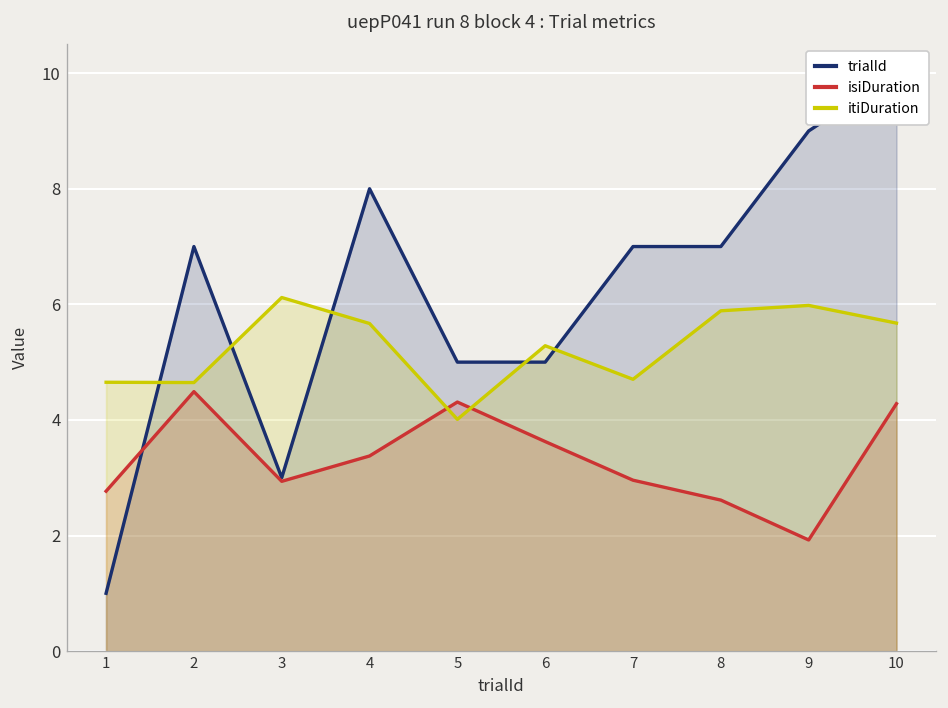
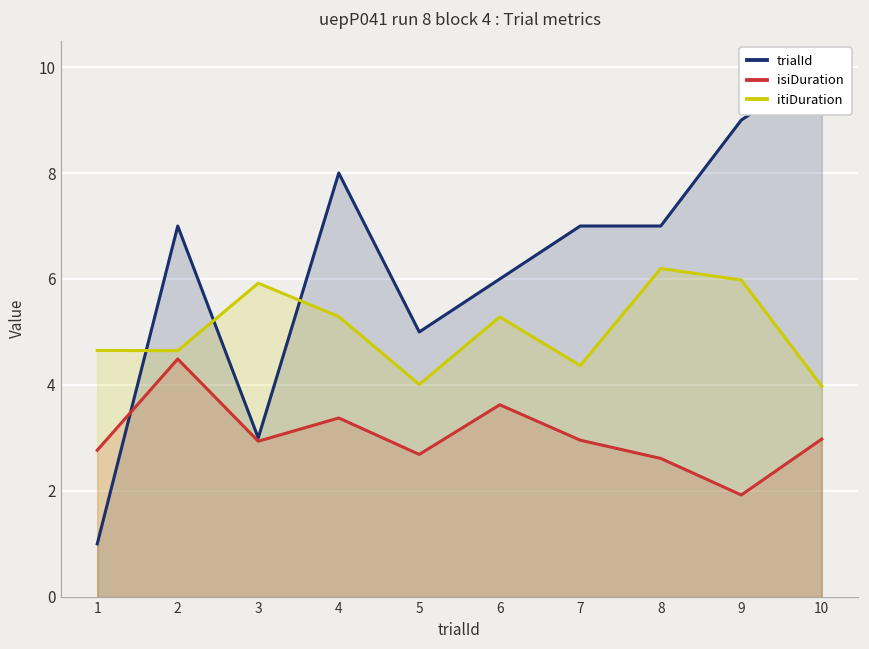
itiDuration, 3: 6.1 -> 5.9
itiDuration, 4: 5.7 -> 5.3
isiDuration, 5: 4.3 -> 2.7
trialId, 6: 5 -> 6
itiDuration, 7: 4.7 -> 4.4
itiDuration, 8: 5.9 -> 6.2
isiDuration, 10: 4.3 -> 3.0
itiDuration, 10: 5.7 -> 4.0
